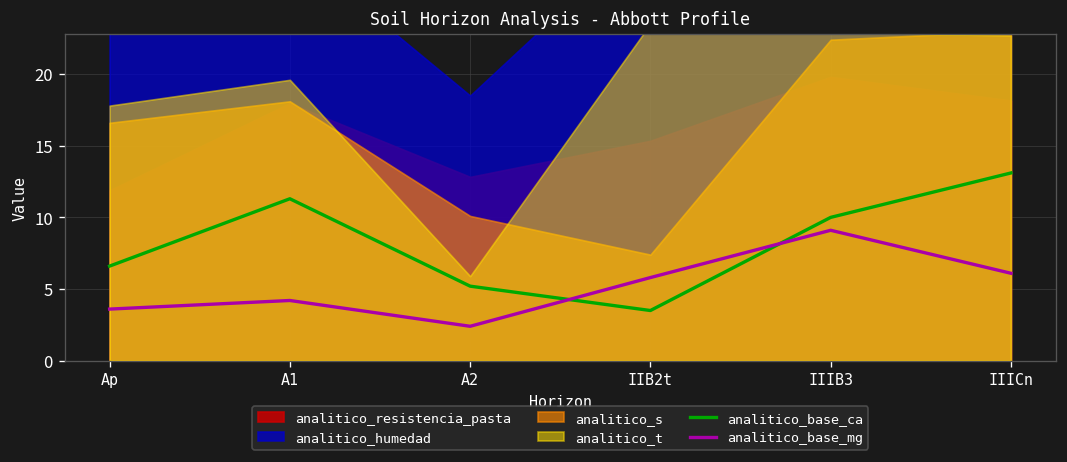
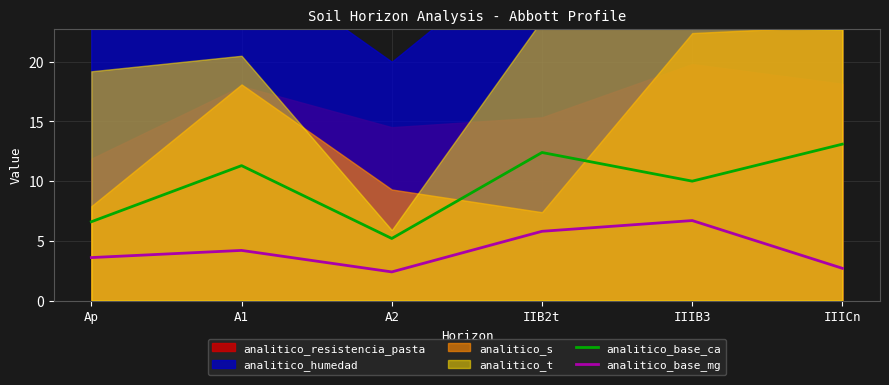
analitico_s, Ap: 16.6 -> 7.9
analitico_t, Ap: 17.8 -> 19.2
analitico_t, A1: 19.6 -> 20.5
analitico_resistencia_pasta, A2: 12.8 -> 14.5
analitico_humedad, A2: 18.5 -> 20.0
analitico_s, A2: 10.1 -> 9.3
analitico_base_ca, IIB2t: 3.5 -> 12.4
analitico_base_mg, IIIB3: 9.1 -> 6.7
analitico_base_mg, IIICn: 6.1 -> 2.7
